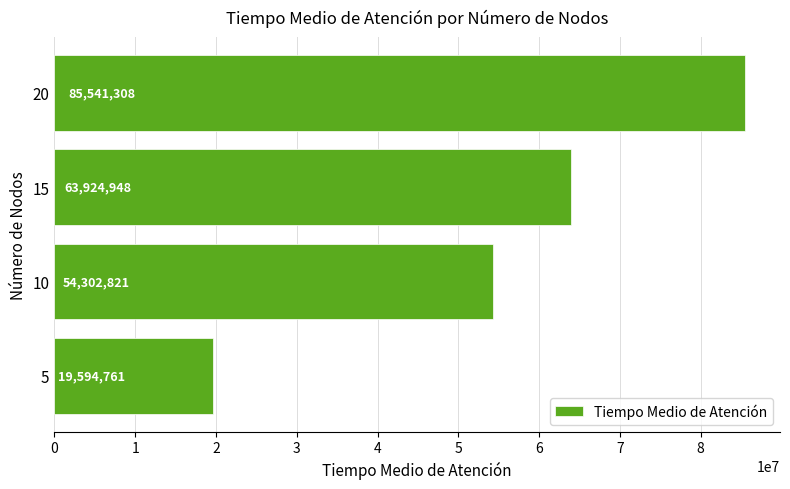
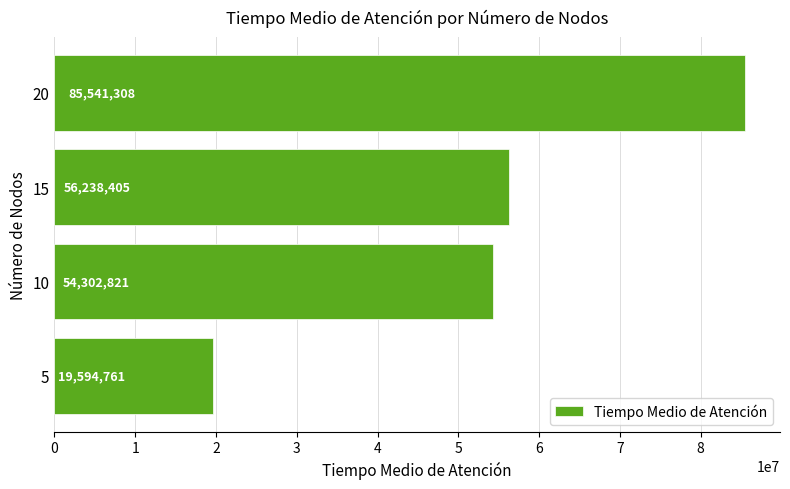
15: 63,924,948 -> 56,238,405
